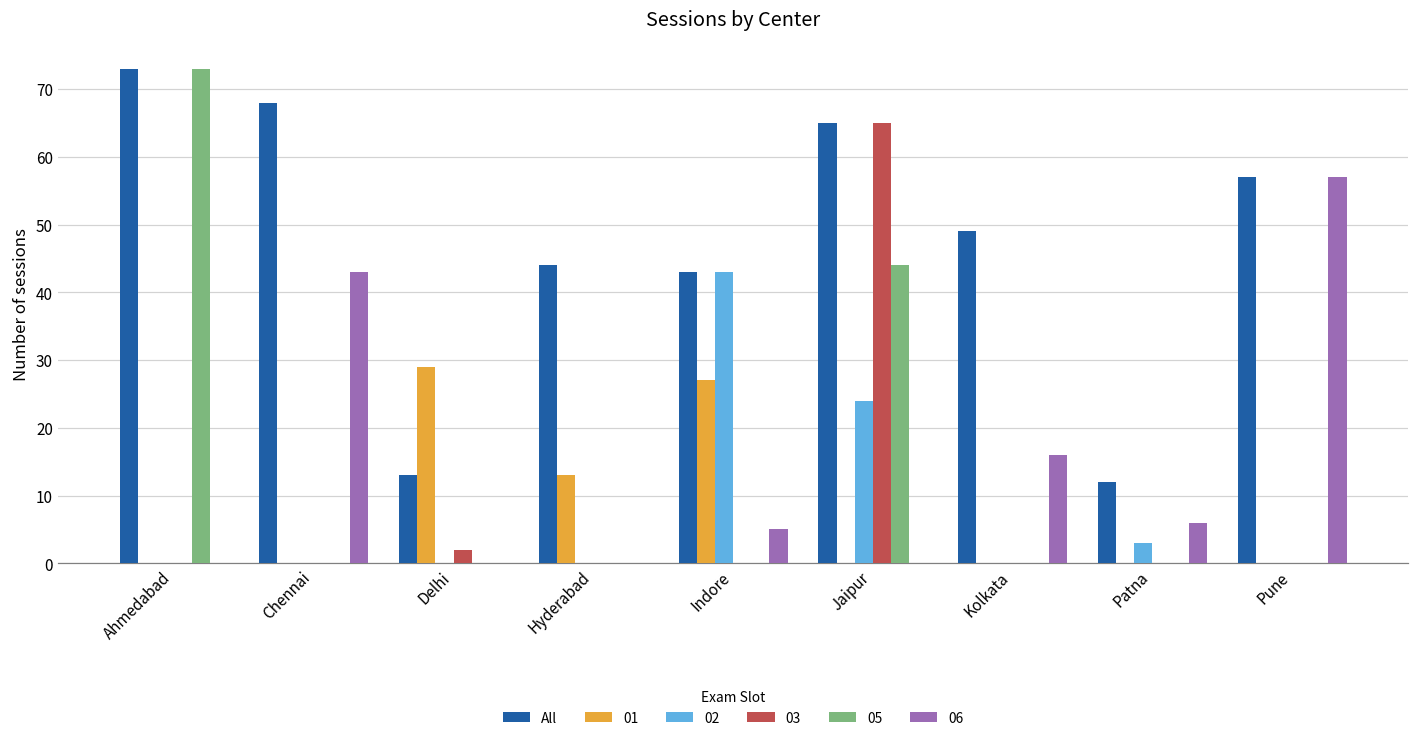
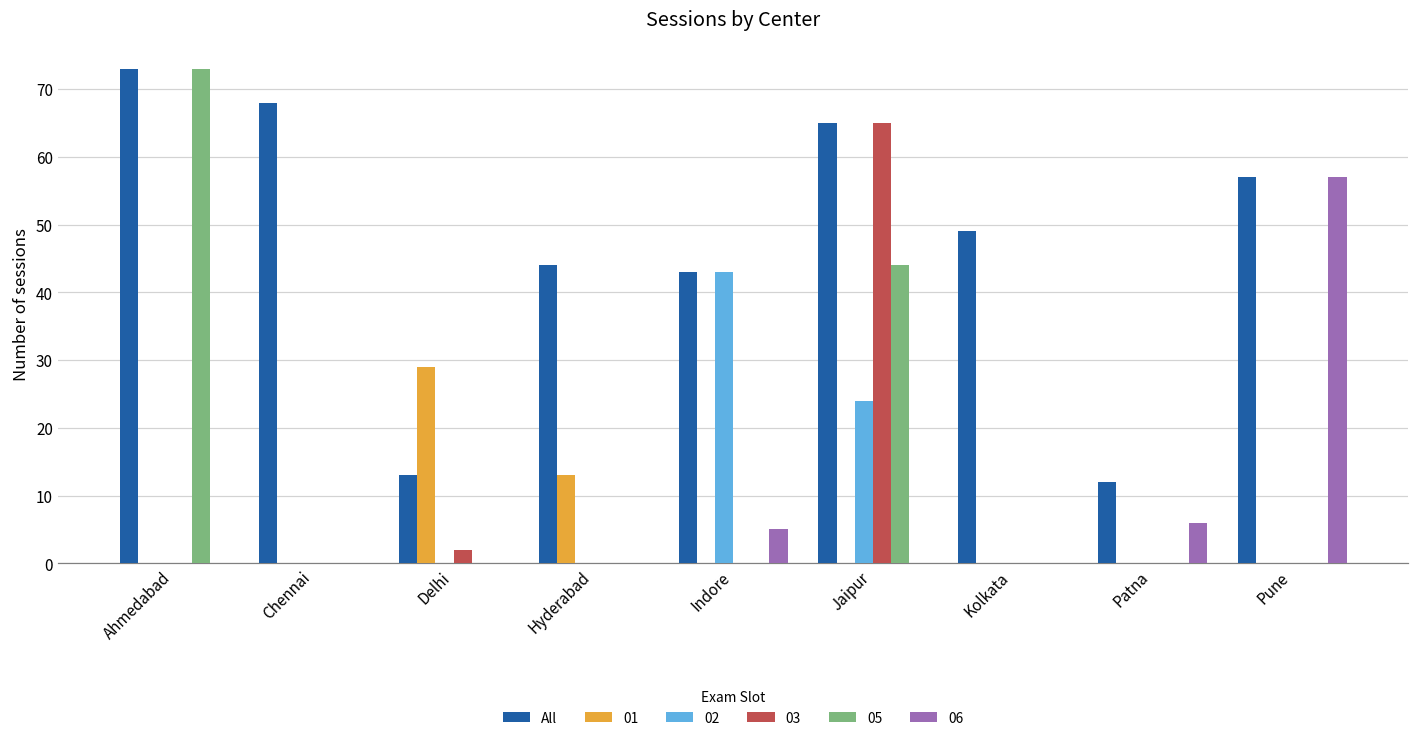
06, Chennai: 43 -> 0
01, Indore: 27 -> 0
06, Kolkata: 16 -> 0
02, Patna: 3 -> 0
